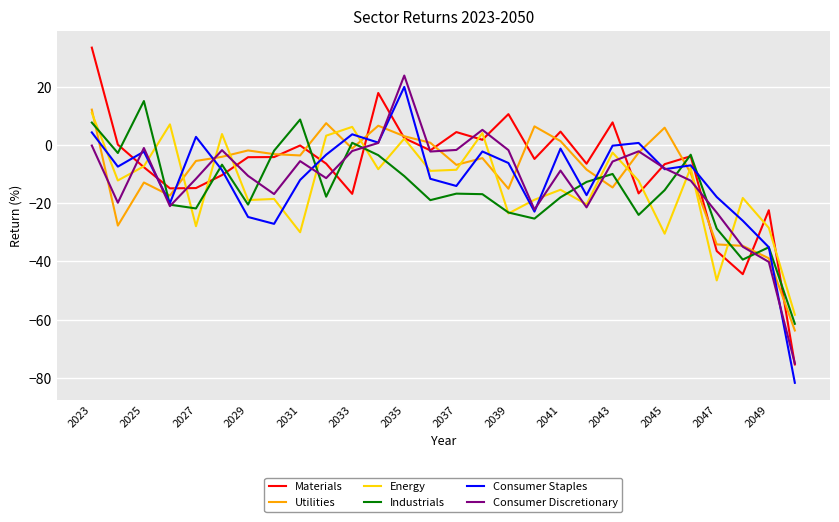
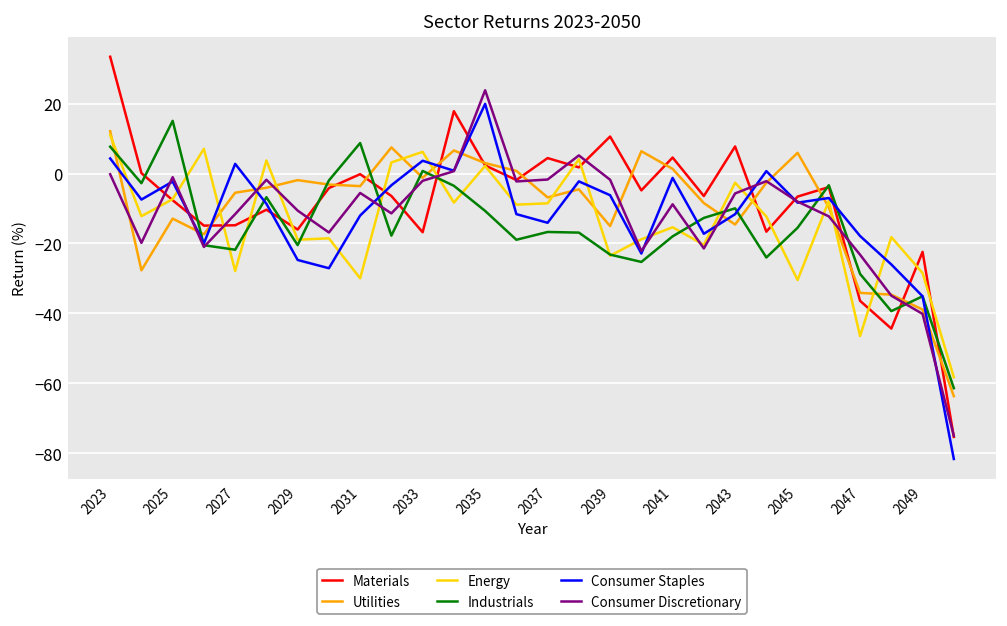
Materials, 2029: -4 -> -16
Consumer Staples, 2043: 0 -> -12
